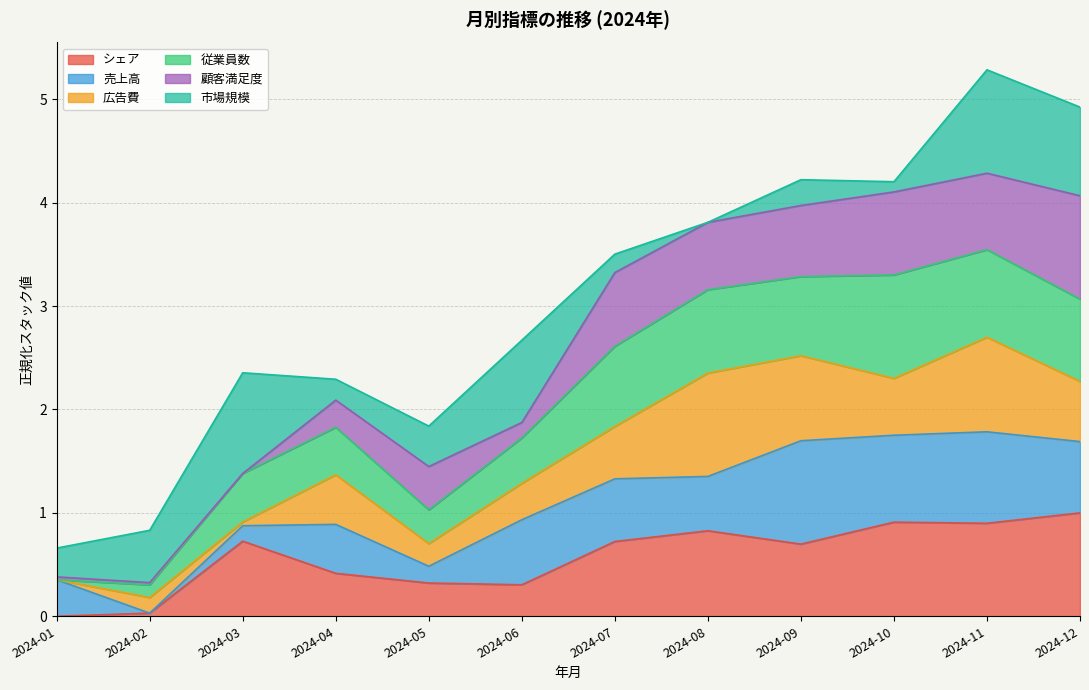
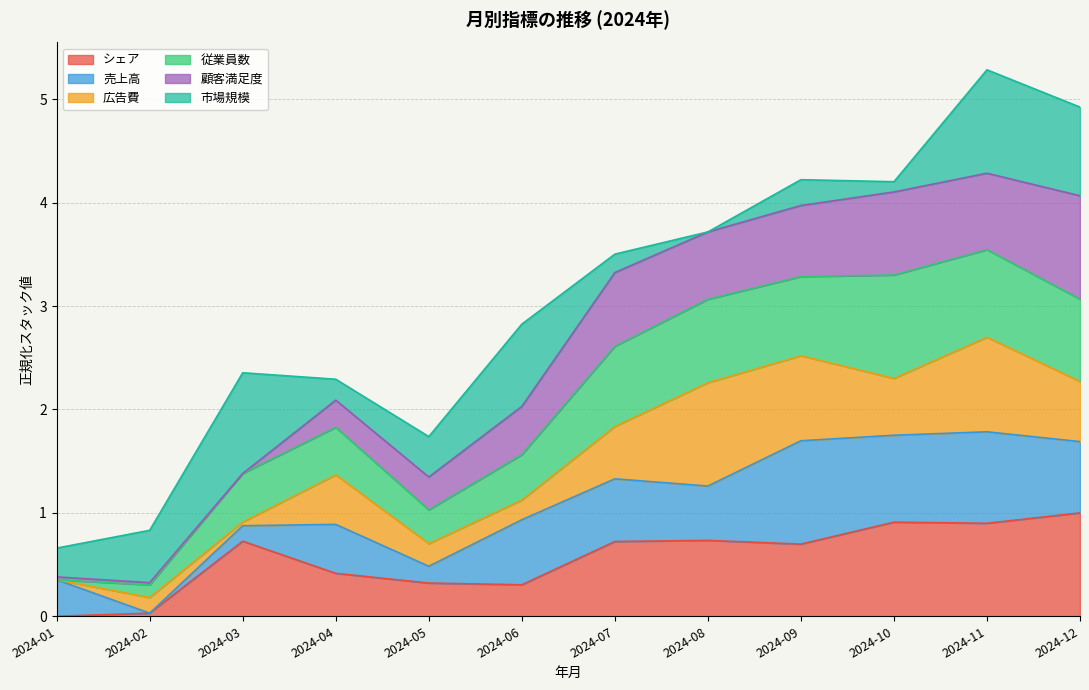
顧客満足度, 2024-05: 0.42 -> 0.32
広告費, 2024-06: 0.35 -> 0.19
顧客満足度, 2024-06: 0.15 -> 0.47
シェア, 2024-08: 0.83 -> 0.73
